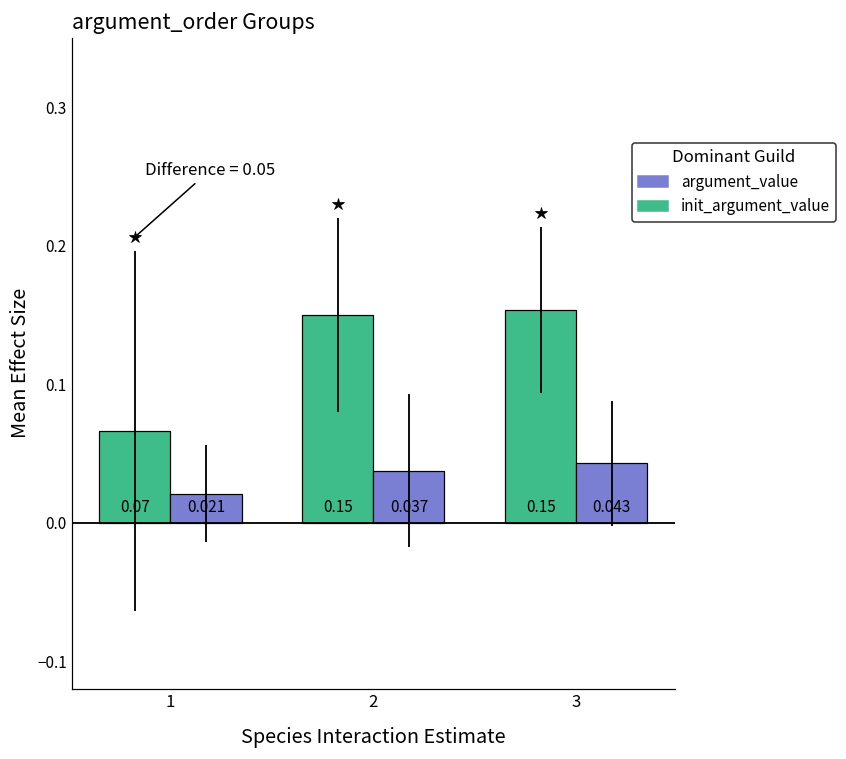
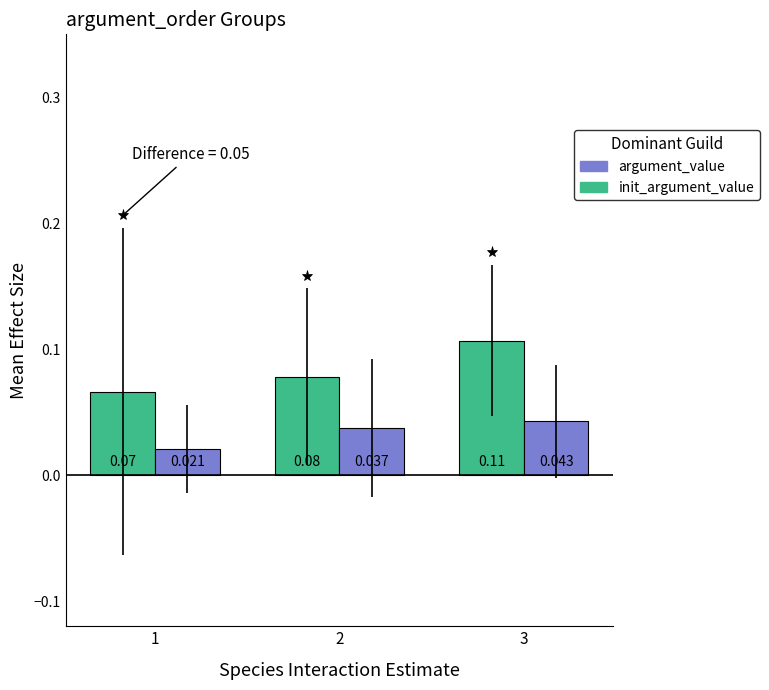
init_argument_value, 2: 0.15 -> 0.08
init_argument_value, 3: 0.15 -> 0.11
